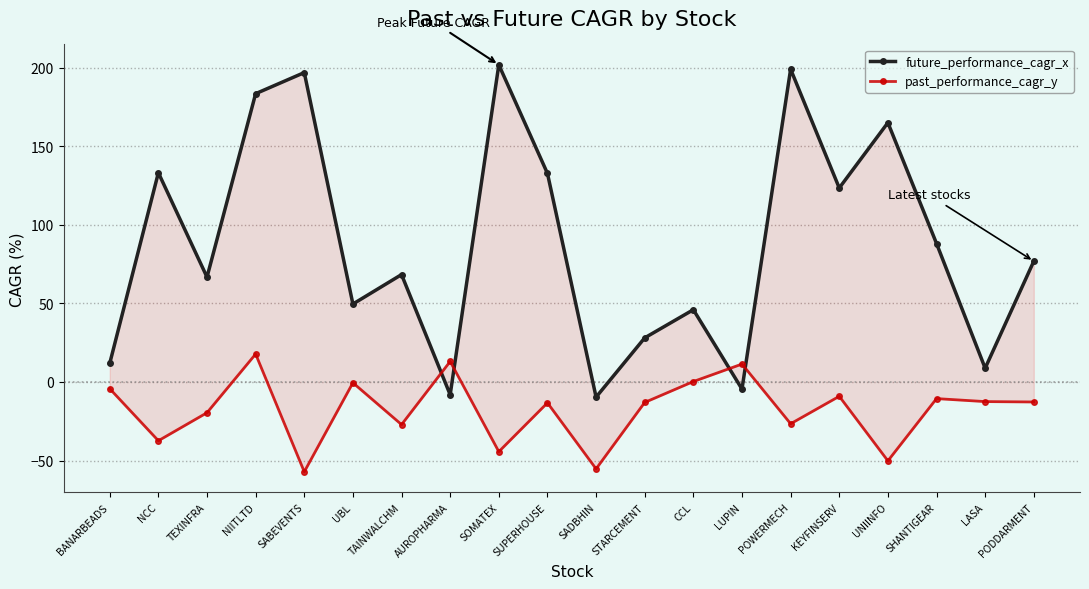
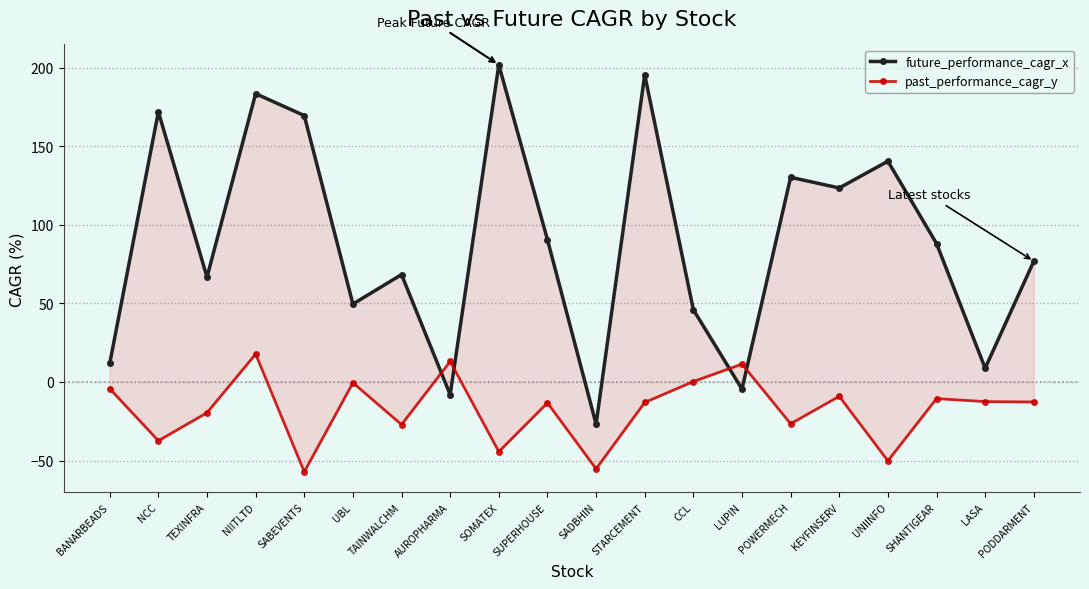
future_performance_cagr_x, NCC: 133 -> 172
future_performance_cagr_x, SABEVENTS: 197 -> 170
future_performance_cagr_x, SUPERHOUSE: 133 -> 91
future_performance_cagr_x, SADBHIN: -10 -> -27
future_performance_cagr_x, STARCEMENT: 28 -> 196
future_performance_cagr_x, POWERMECH: 199 -> 130
future_performance_cagr_x, UNIINFO: 165 -> 141
